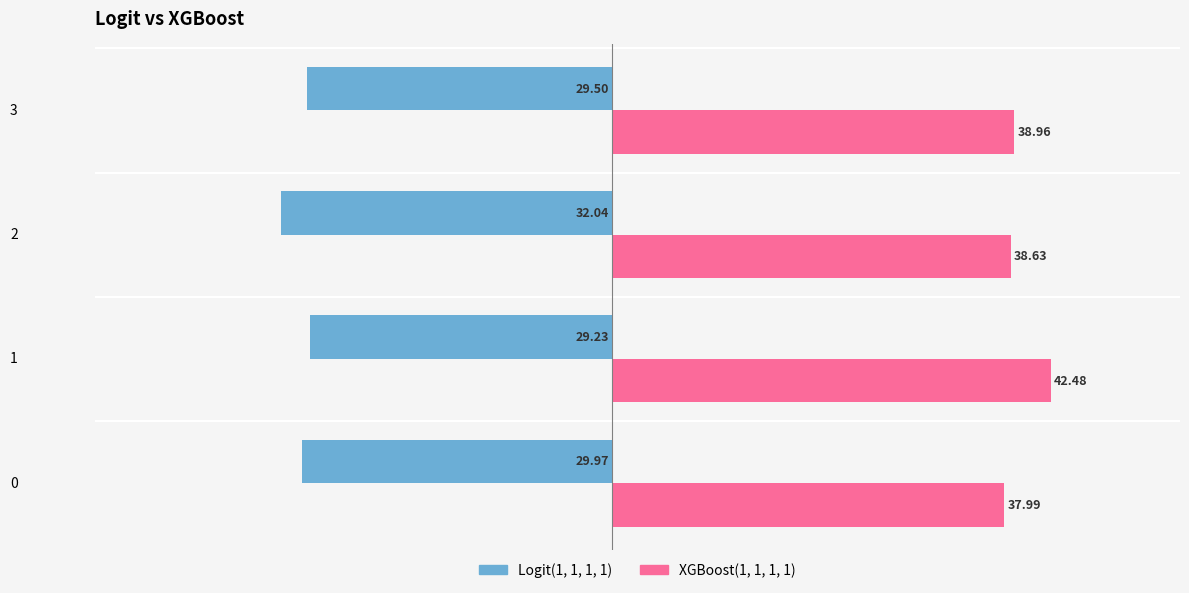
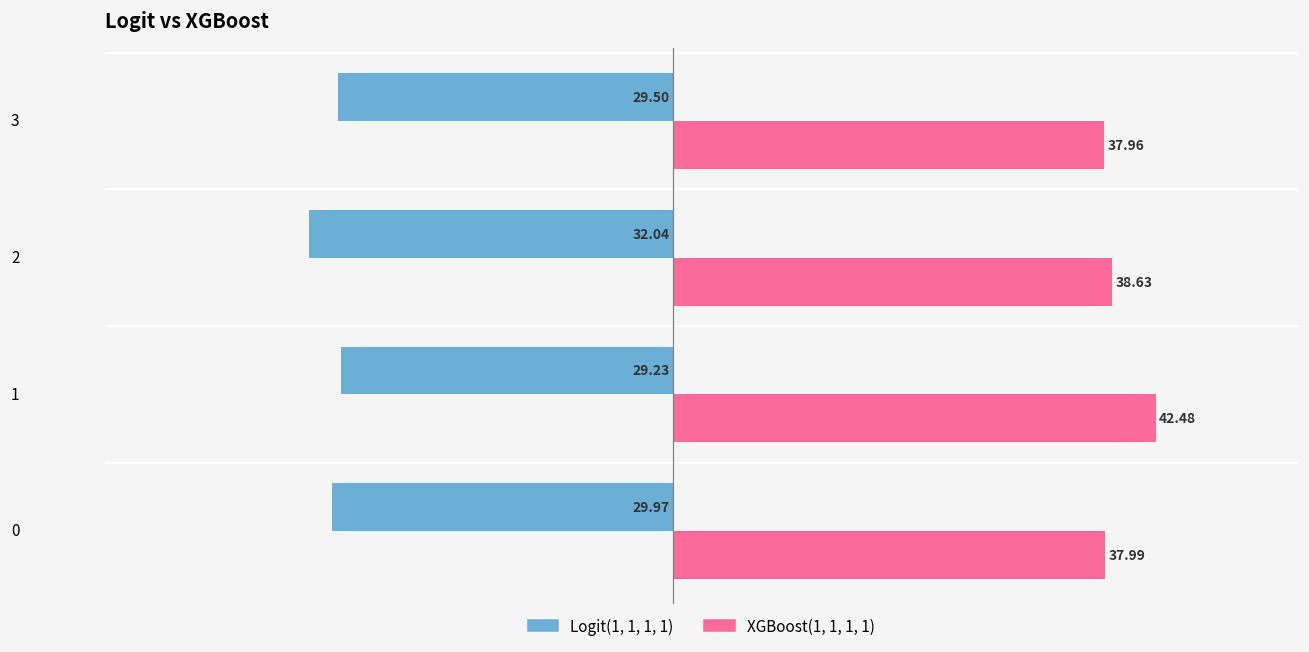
XGBoost(1, 1, 1, 1), 3: 38.96 -> 37.96
